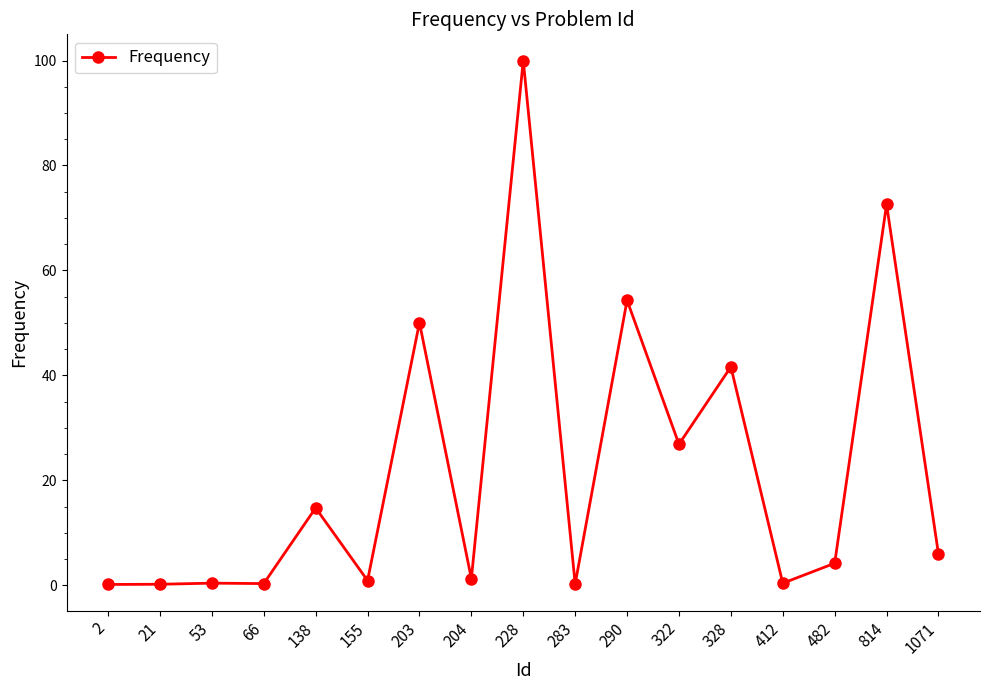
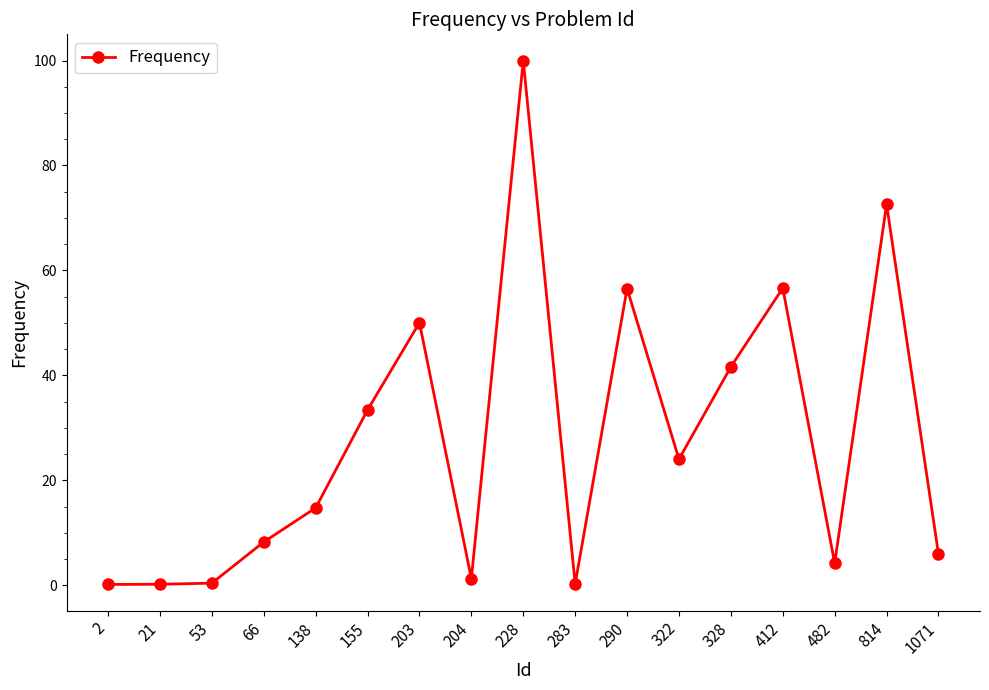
66: 0 -> 8
155: 1 -> 33
290: 54 -> 57
322: 27 -> 24
412: 0 -> 57
